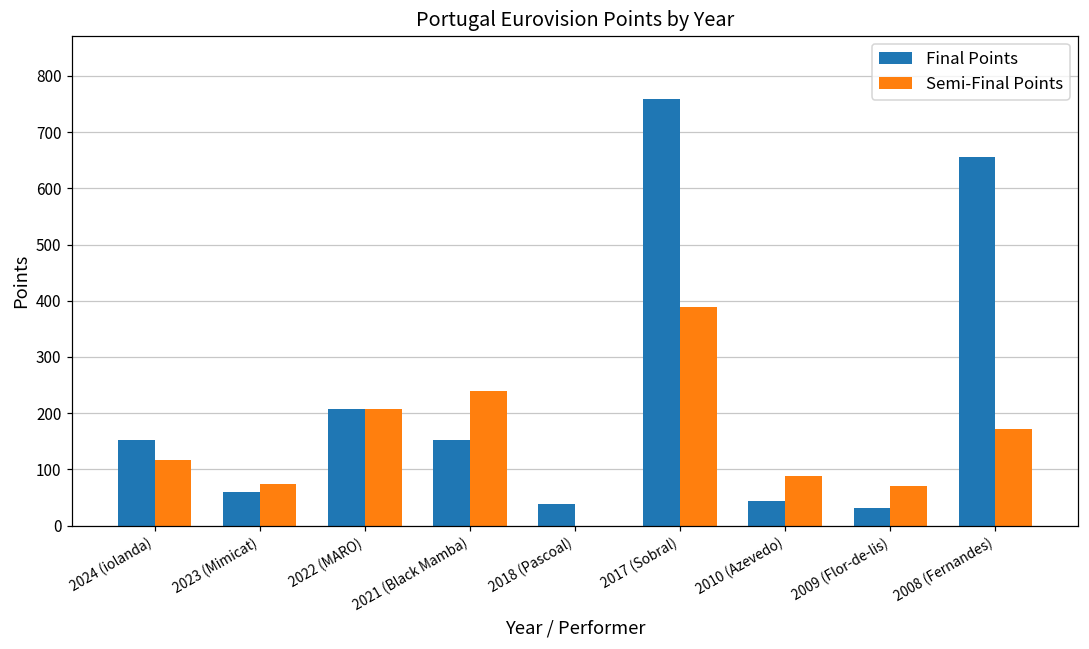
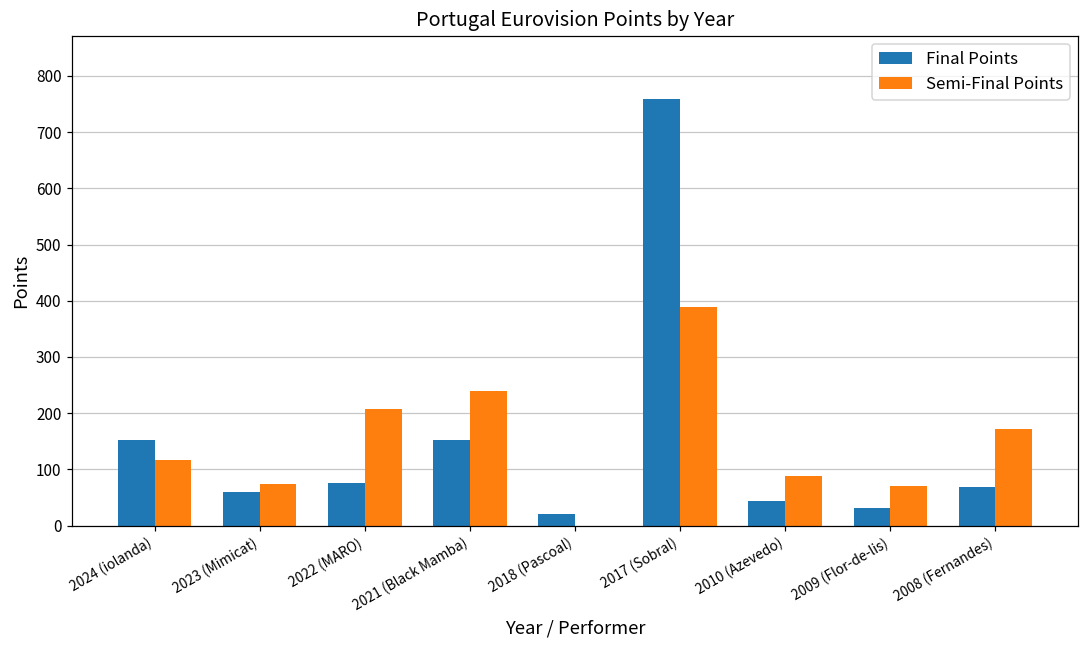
Final Points, 2022 (MARO): 210 -> 80
Final Points, 2018 (Pascoal): 40 -> 20
Final Points, 2008 (Fernandes): 660 -> 70
